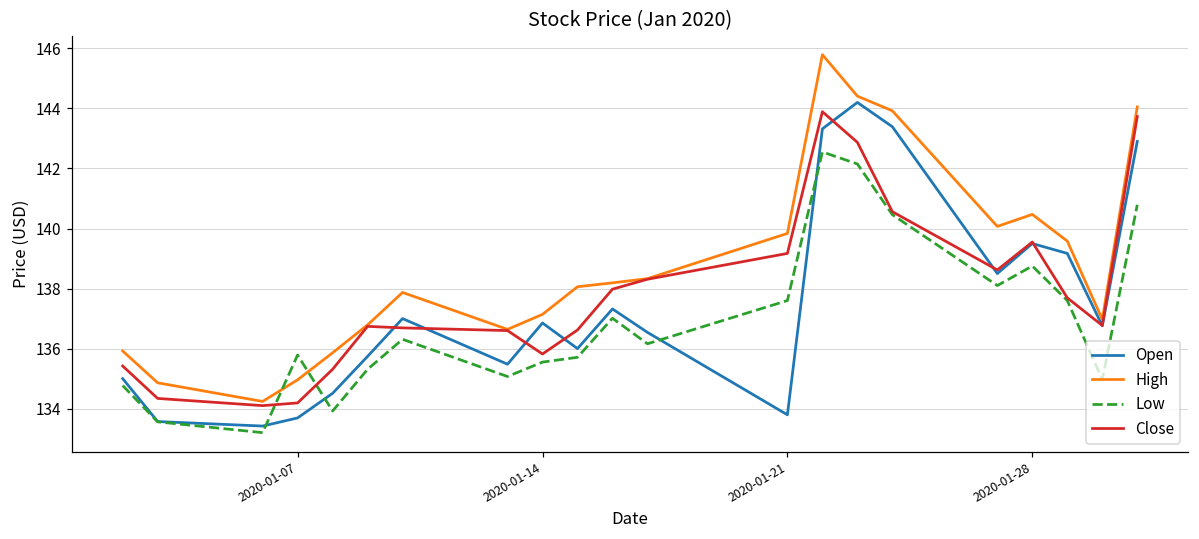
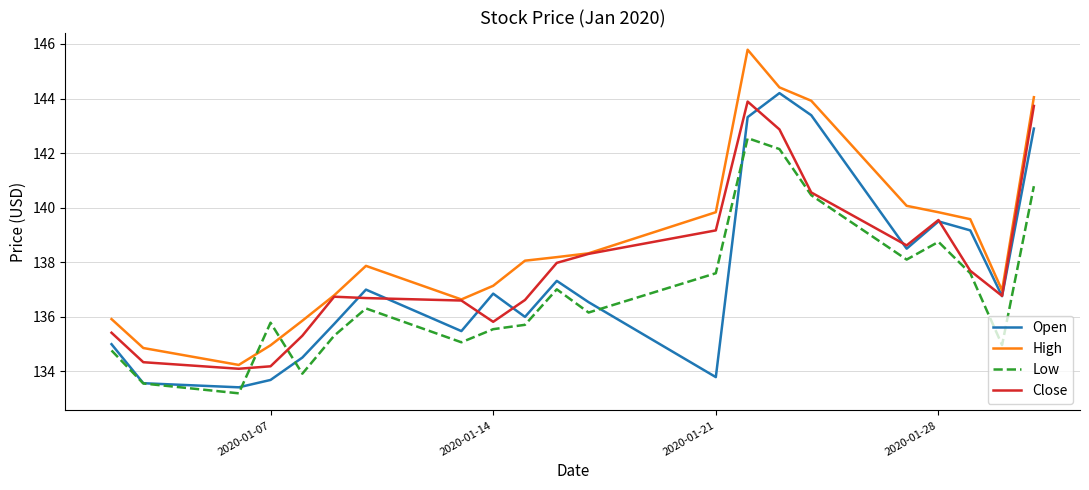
High, 2020-01-28: 140.5 -> 139.8
